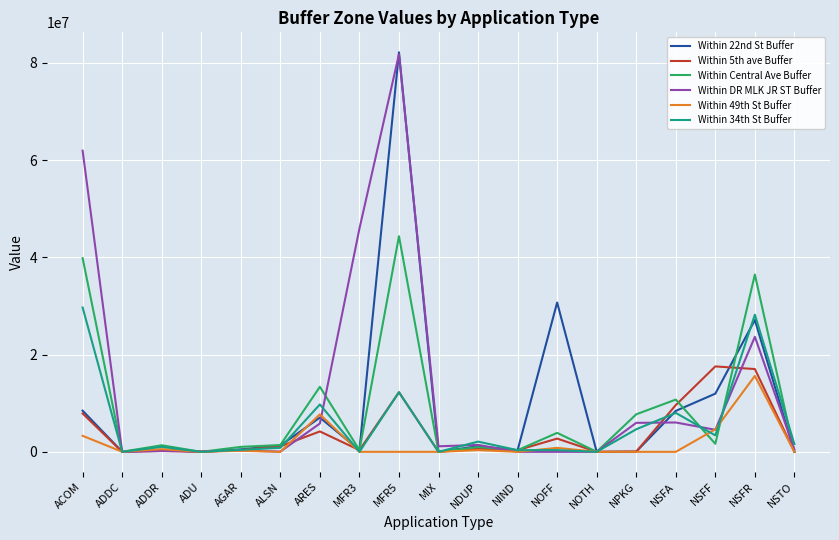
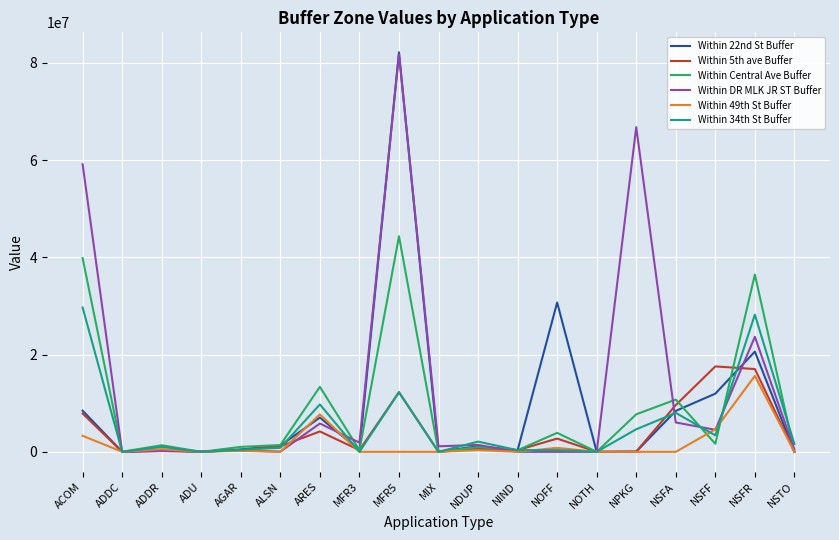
Within DR MLK JR ST Buffer, ACOM: 62000000 -> 59000000
Within DR MLK JR ST Buffer, MFR3: 46000000 -> 2000000
Within DR MLK JR ST Buffer, NPKG: 6000000 -> 67000000
Within 22nd St Buffer, NSFR: 27000000 -> 21000000
